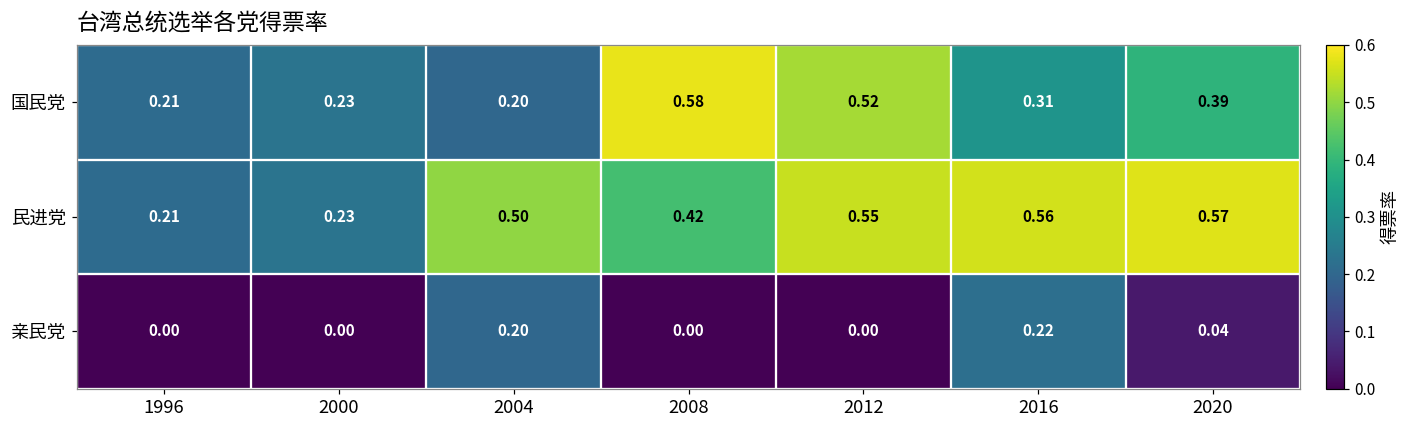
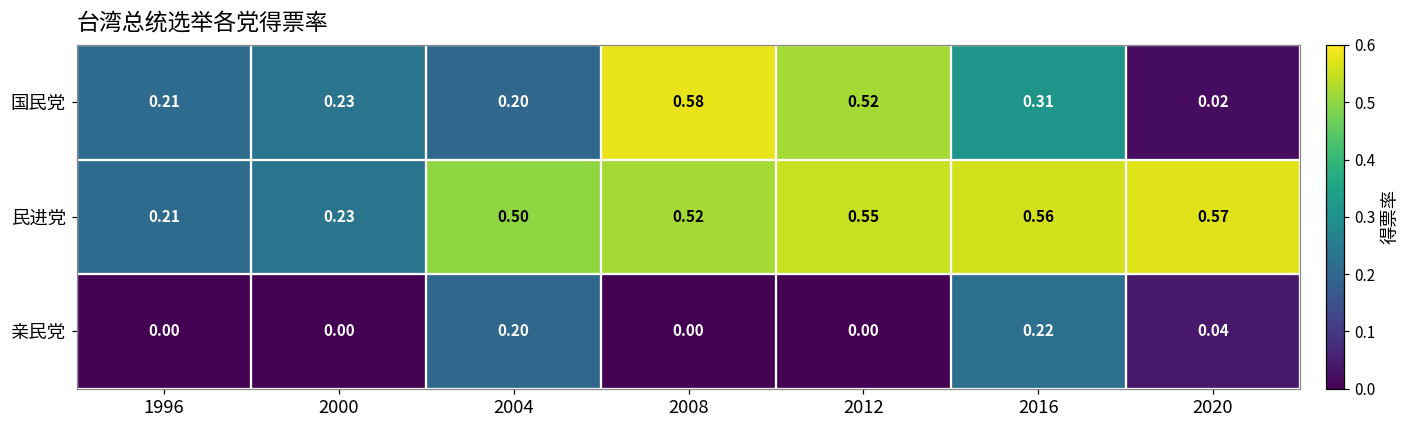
国民党, 2020: 0.39 -> 0.02
民进党, 2008: 0.42 -> 0.52
